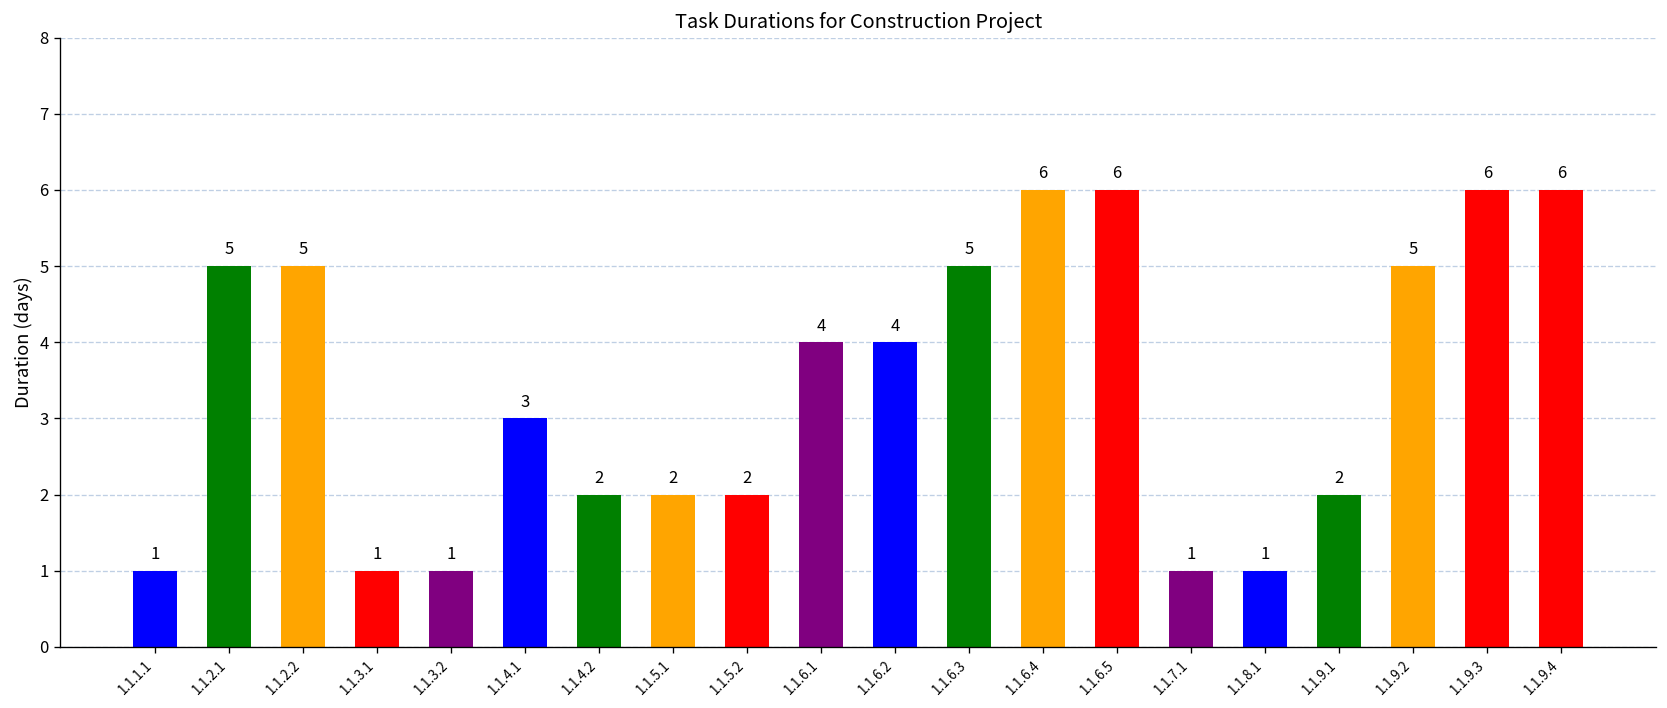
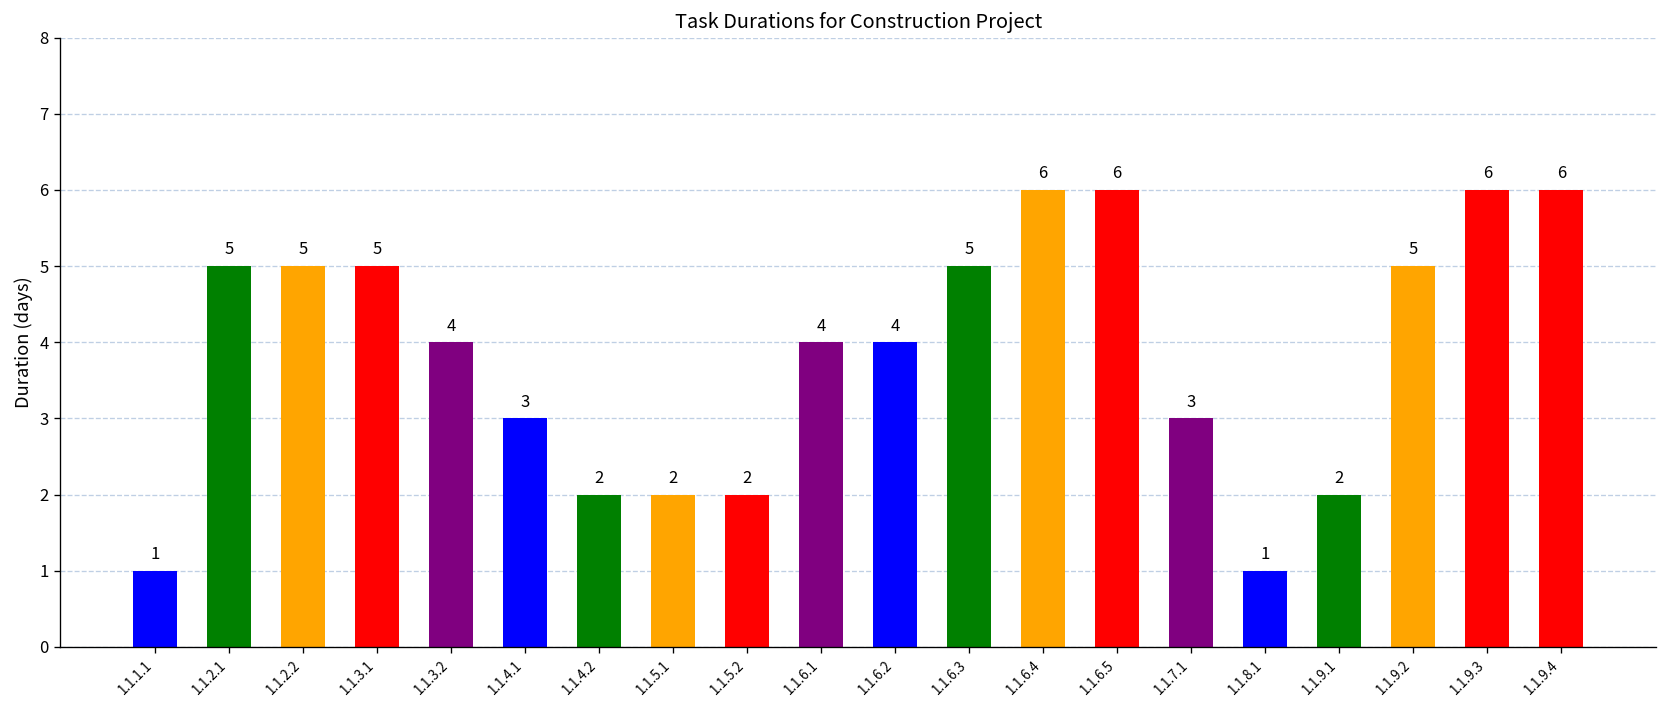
1.1.3.1: 1 -> 5
1.1.3.2: 1 -> 4
1.1.7.1: 1 -> 3
